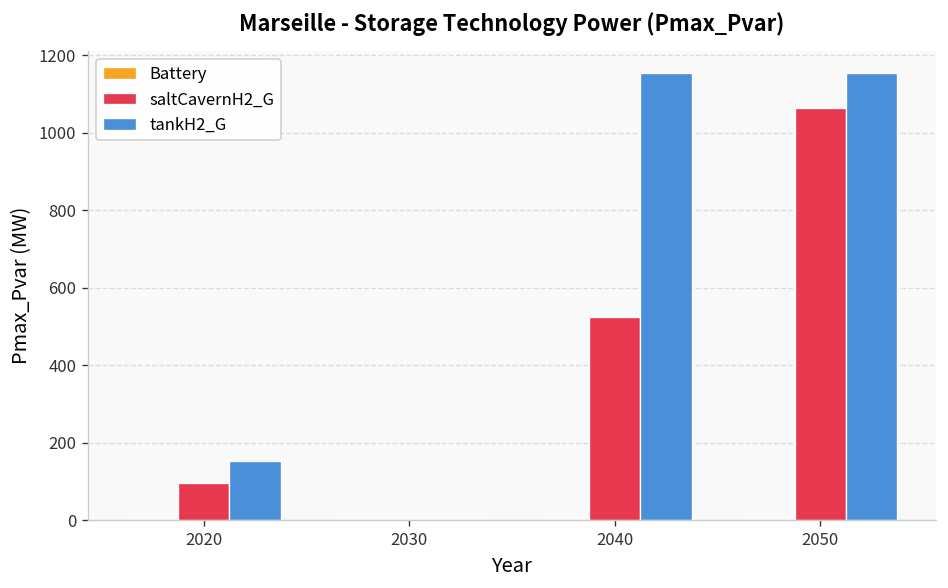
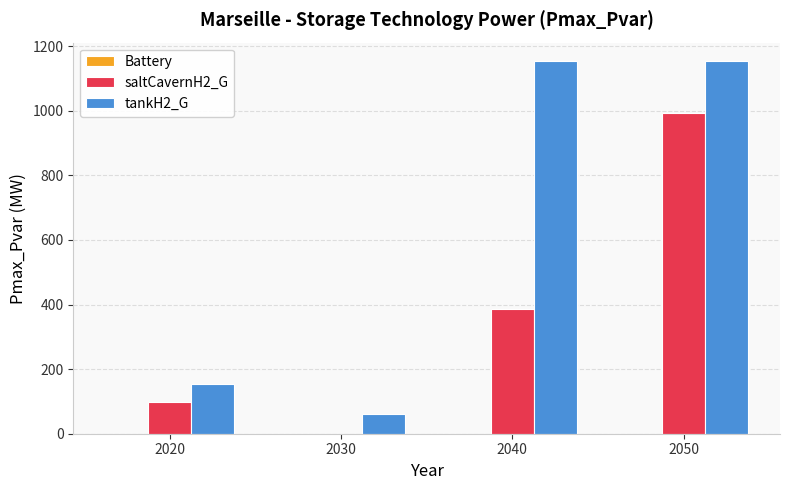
tankH2_G, 2030: 0 -> 60
saltCavernH2_G, 2040: 520 -> 390
saltCavernH2_G, 2050: 1060 -> 990
